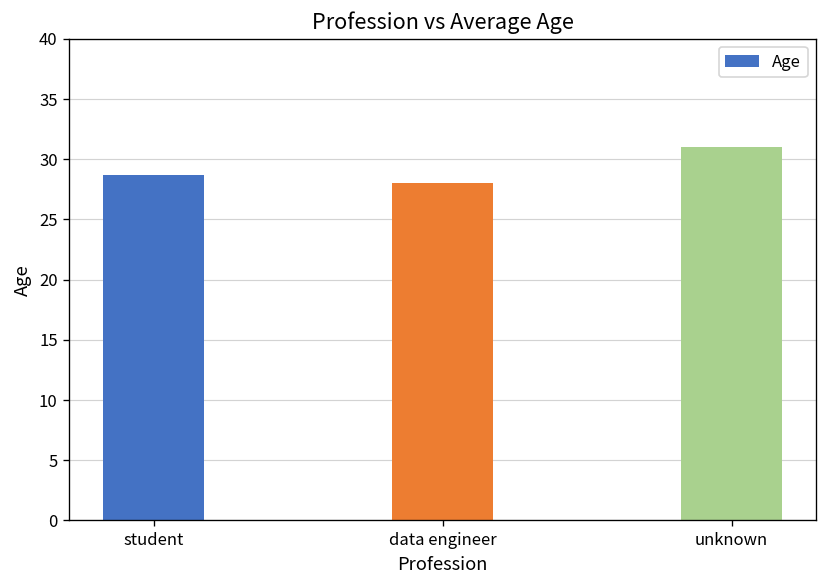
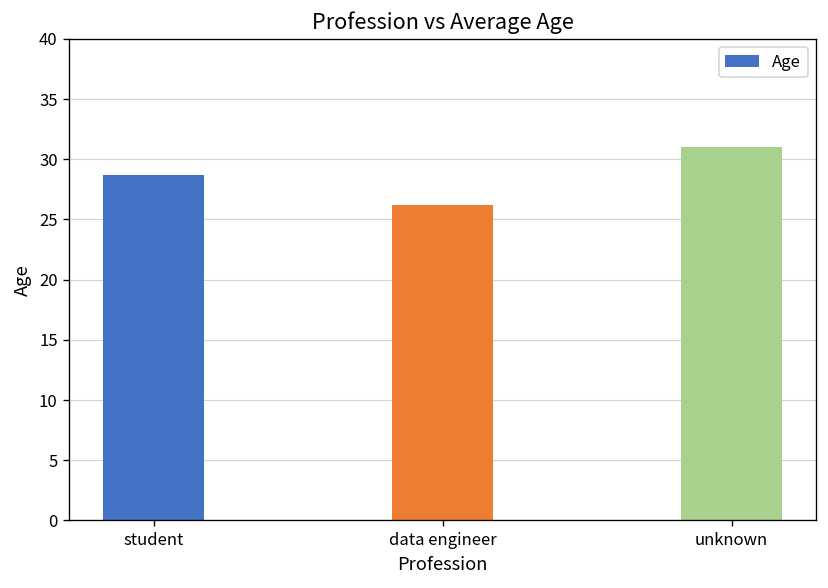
data engineer: 28.0 -> 26.2
